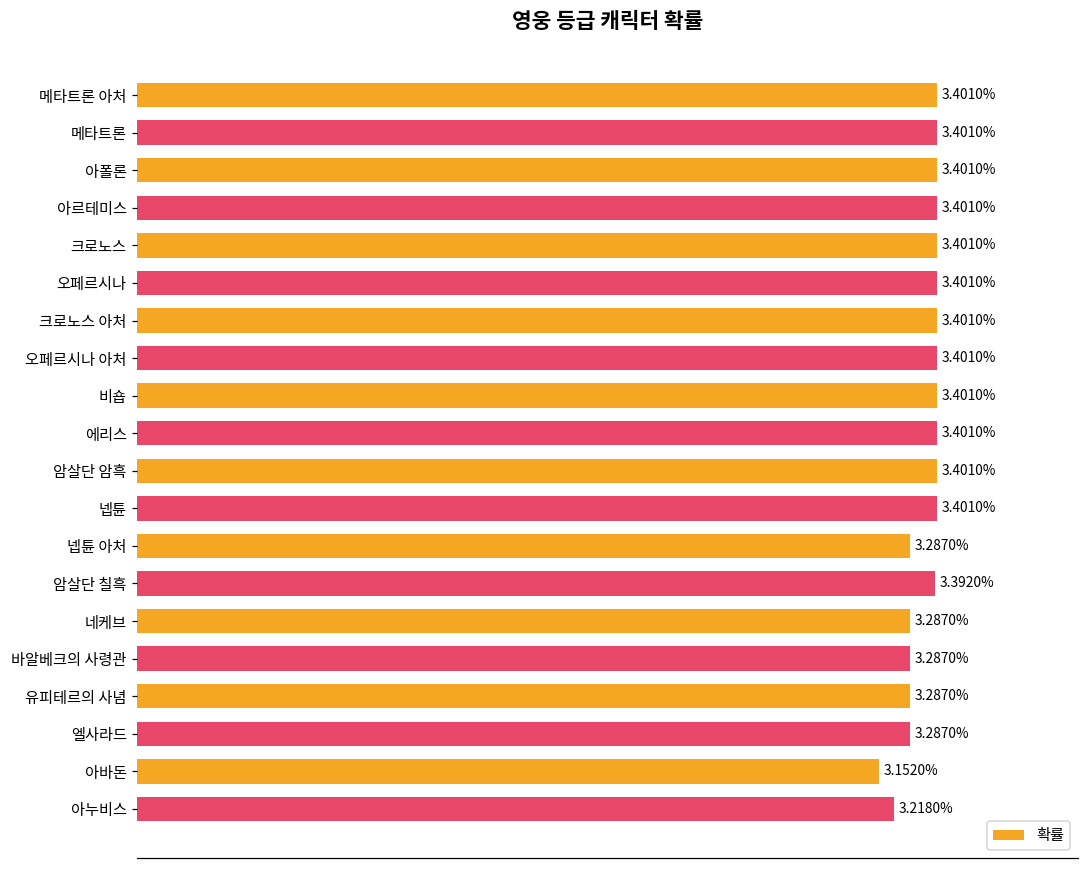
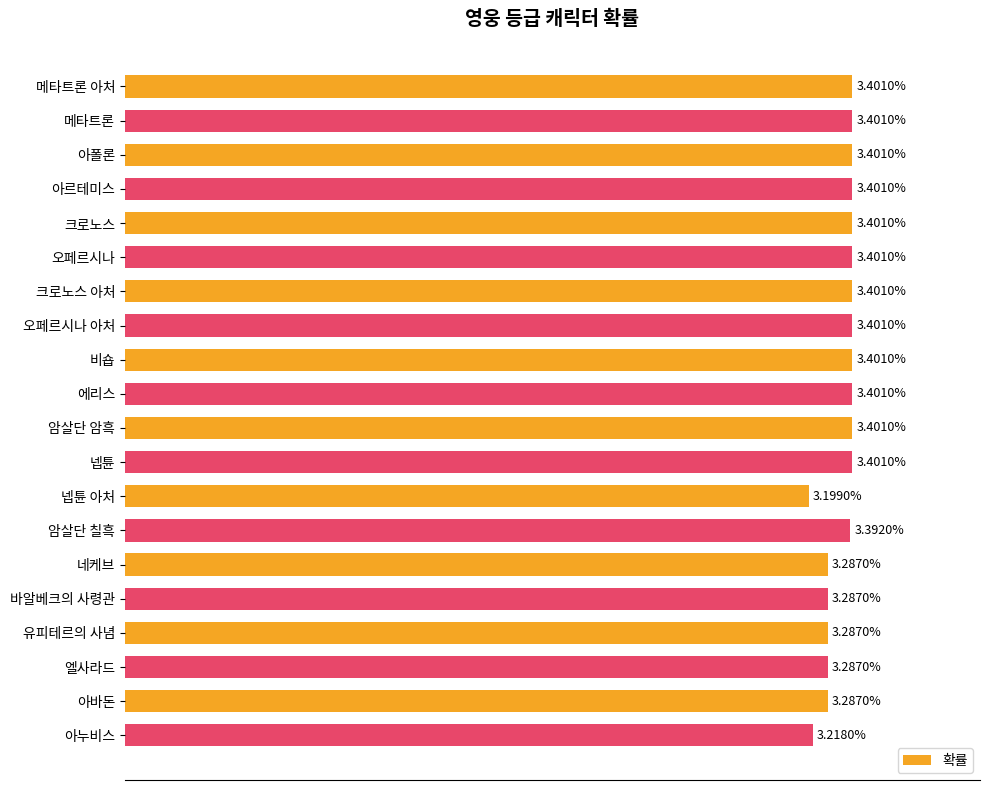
넵튠 아처: 3.2870% -> 3.1990%
아바돈: 3.1520% -> 3.2870%
